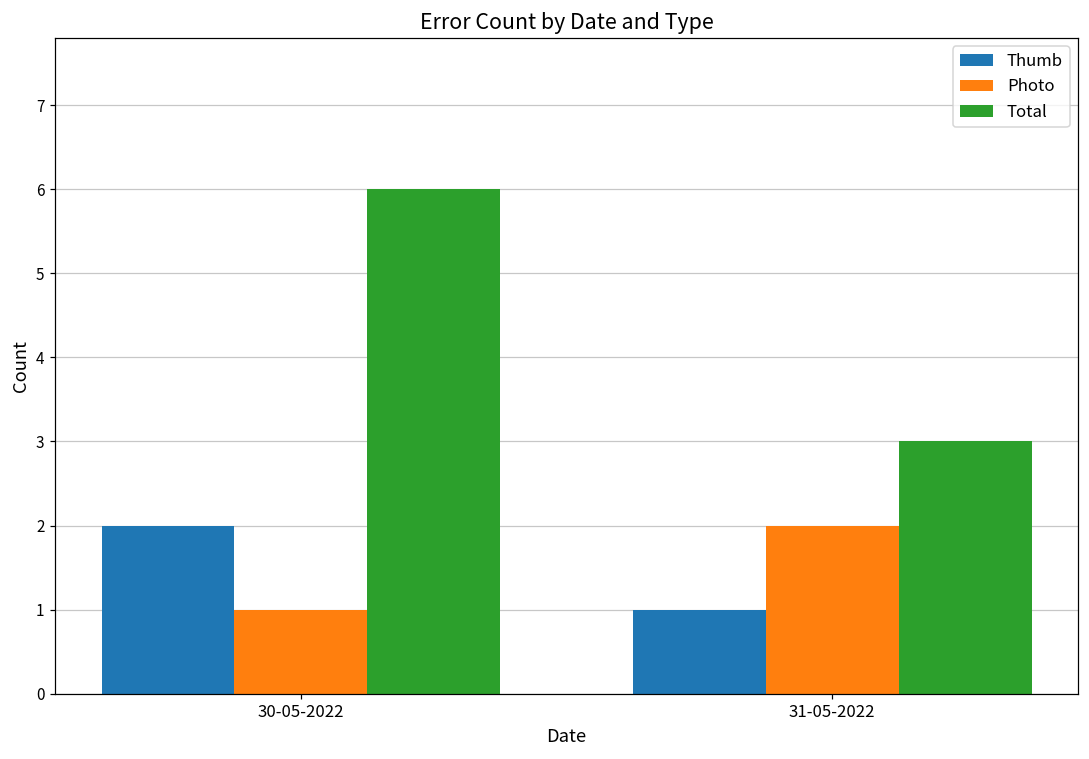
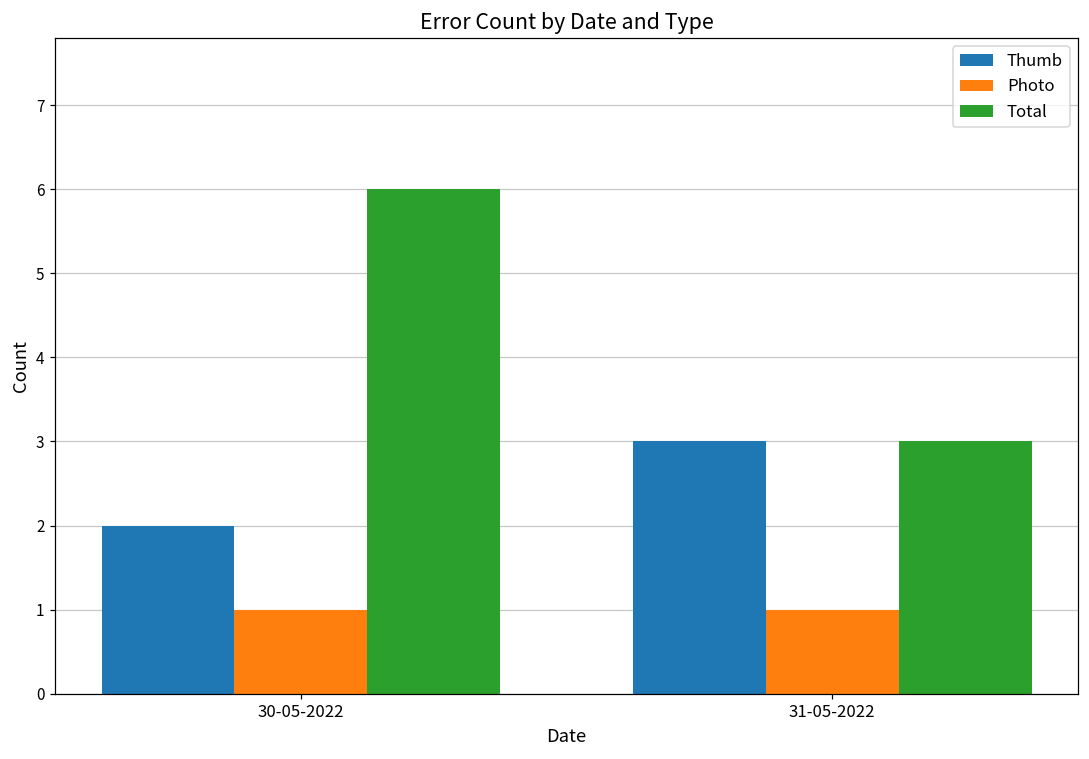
Thumb, 31-05-2022: 1 -> 3
Photo, 31-05-2022: 2 -> 1
